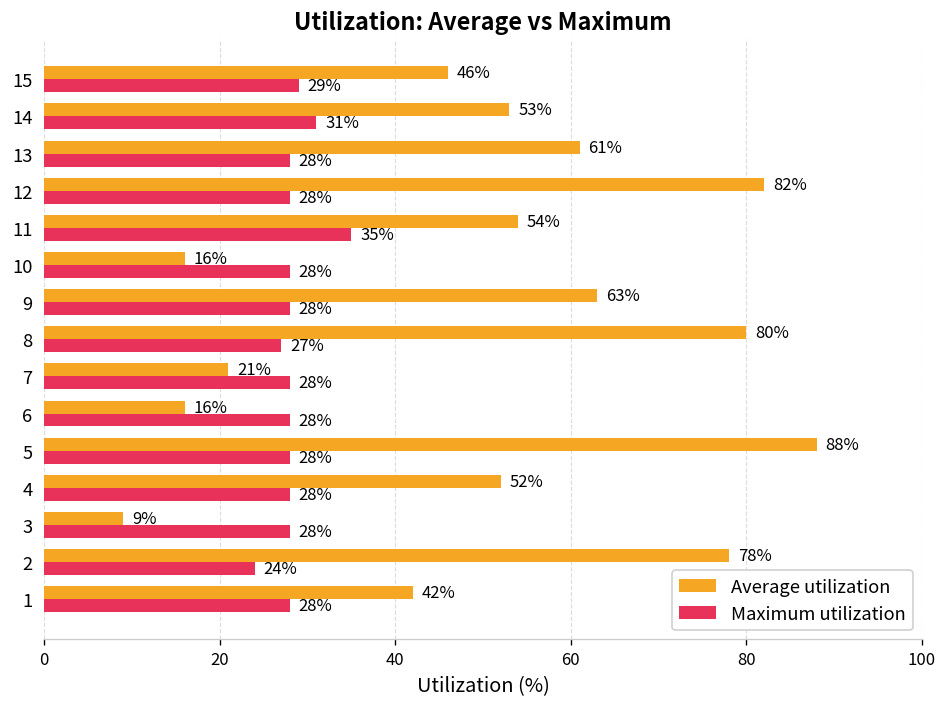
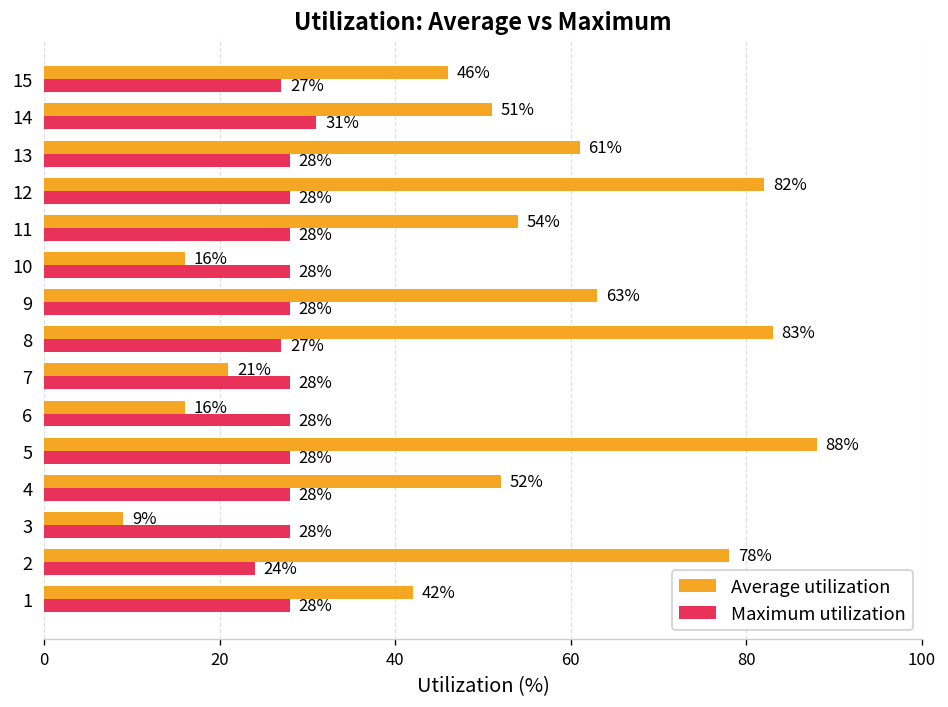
Maximum utilization, 15: 29% -> 27%
Average utilization, 14: 53% -> 51%
Maximum utilization, 11: 35% -> 28%
Average utilization, 8: 80% -> 83%
